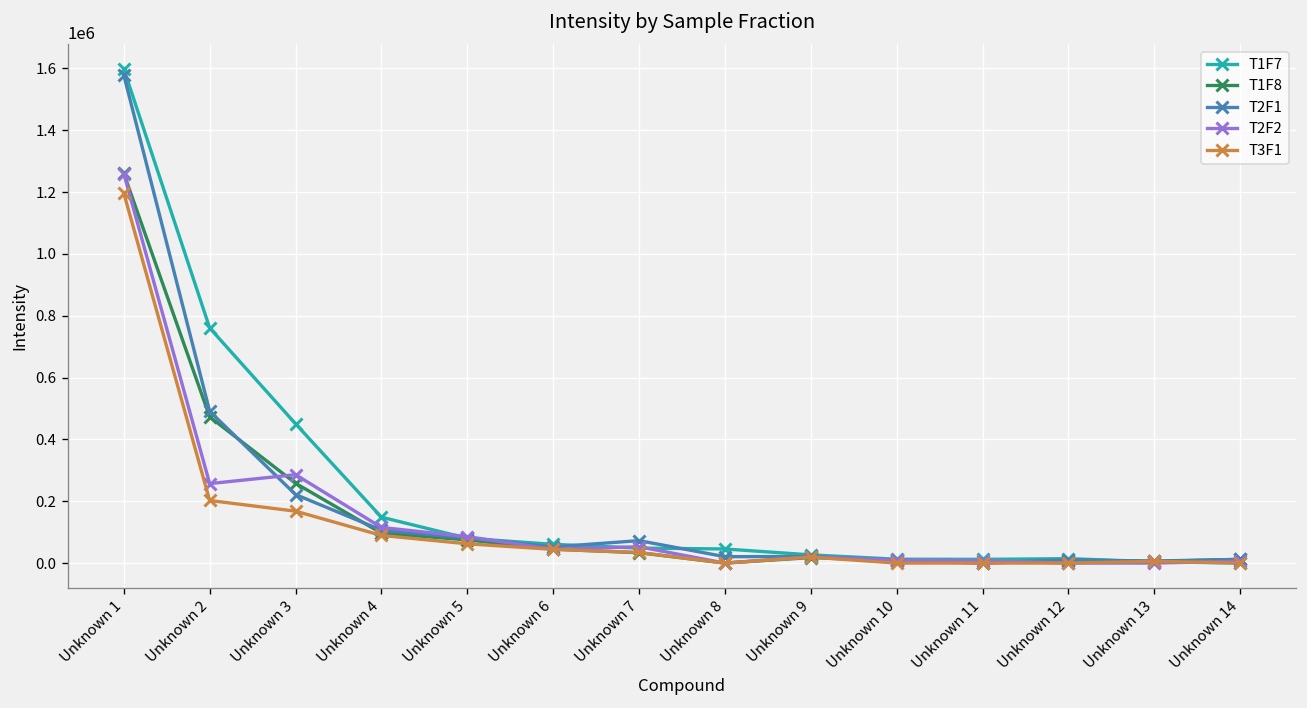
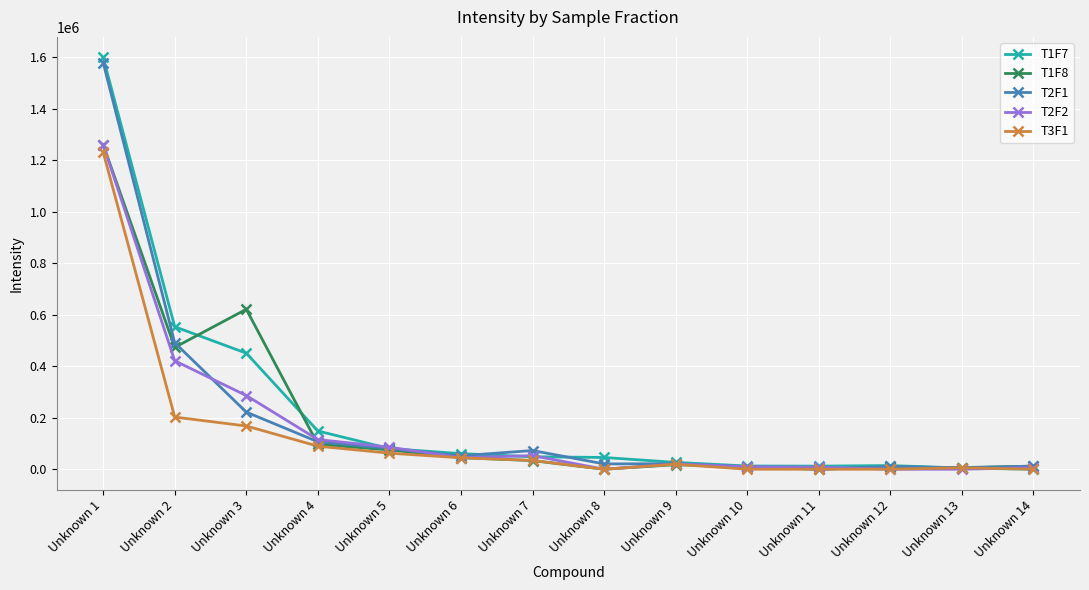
T3F1, Unknown 1: 1200000 -> 1230000
T1F7, Unknown 2: 760000 -> 550000
T2F2, Unknown 2: 260000 -> 420000
T1F8, Unknown 3: 260000 -> 620000
